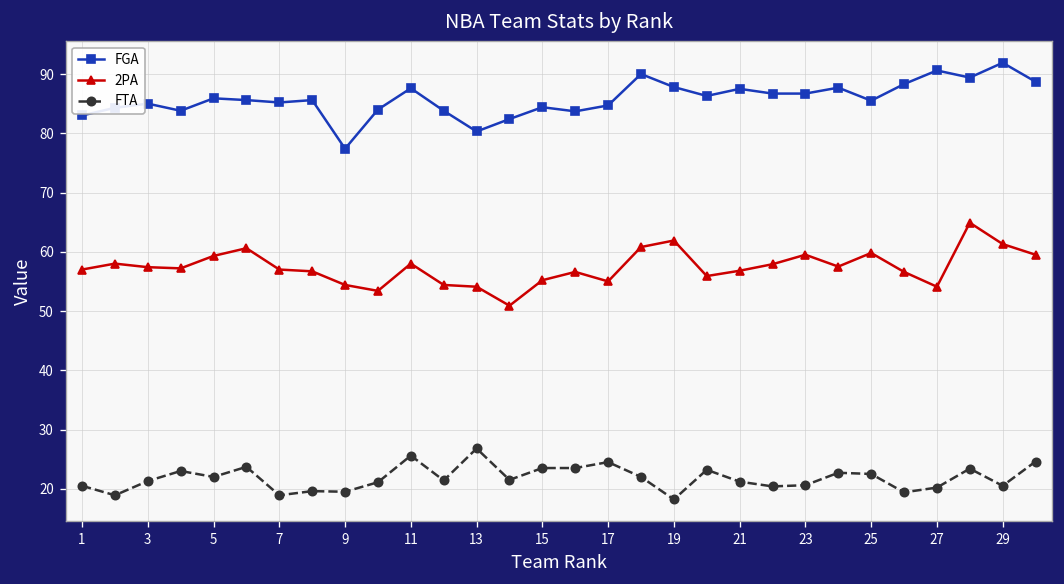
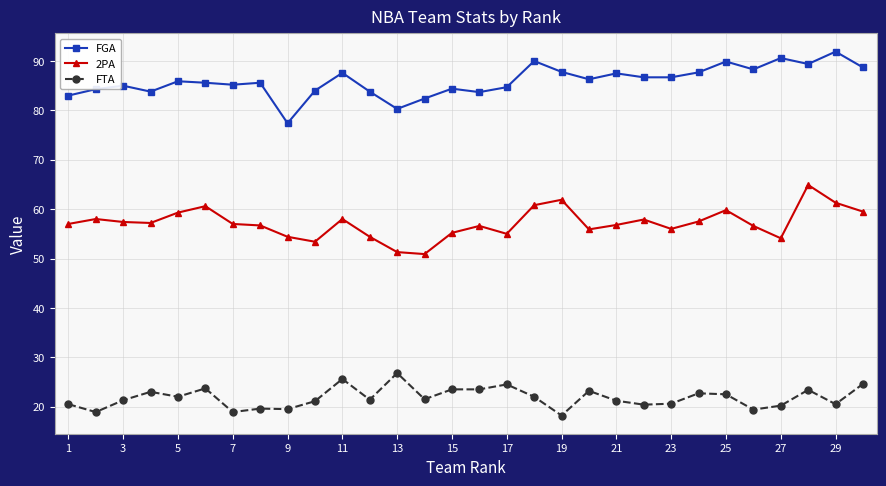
2PA, 13: 54 -> 51
2PA, 23: 60 -> 56
FGA, 25: 86 -> 90
